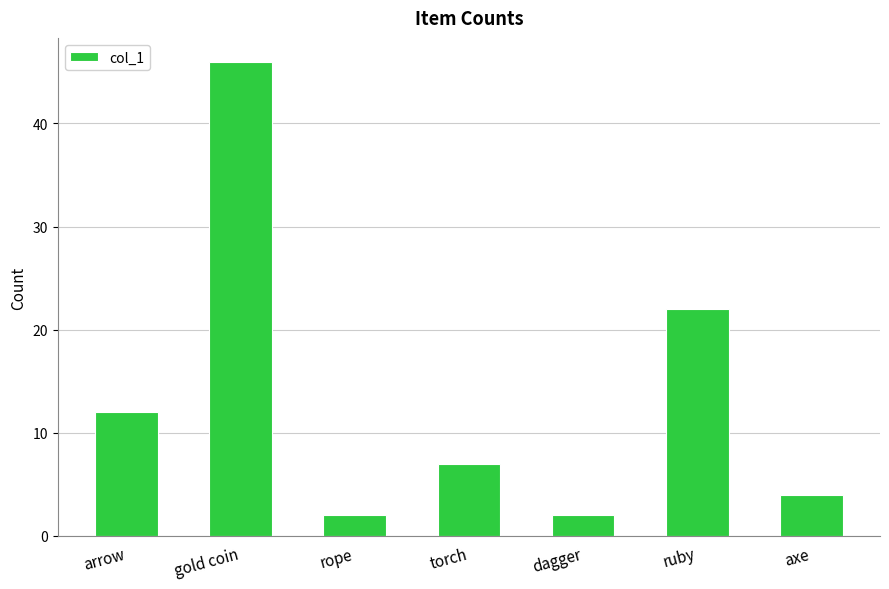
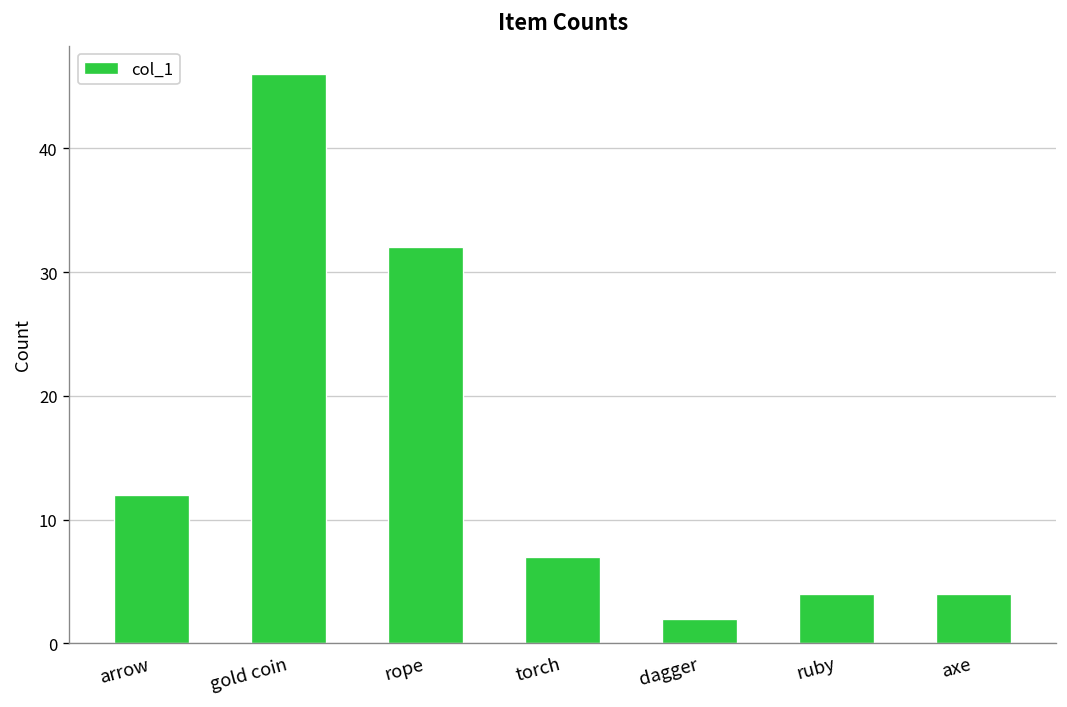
rope: 2 -> 32
ruby: 22 -> 4
